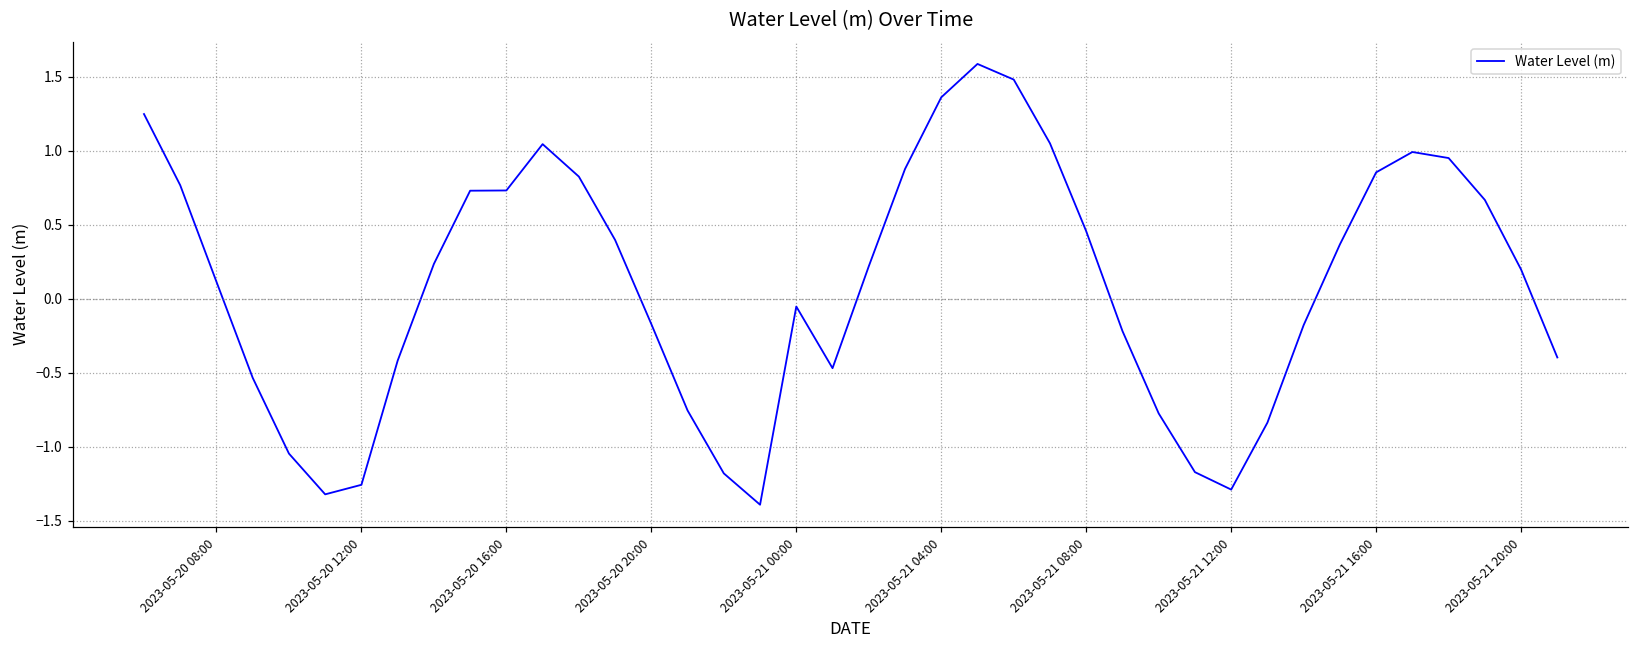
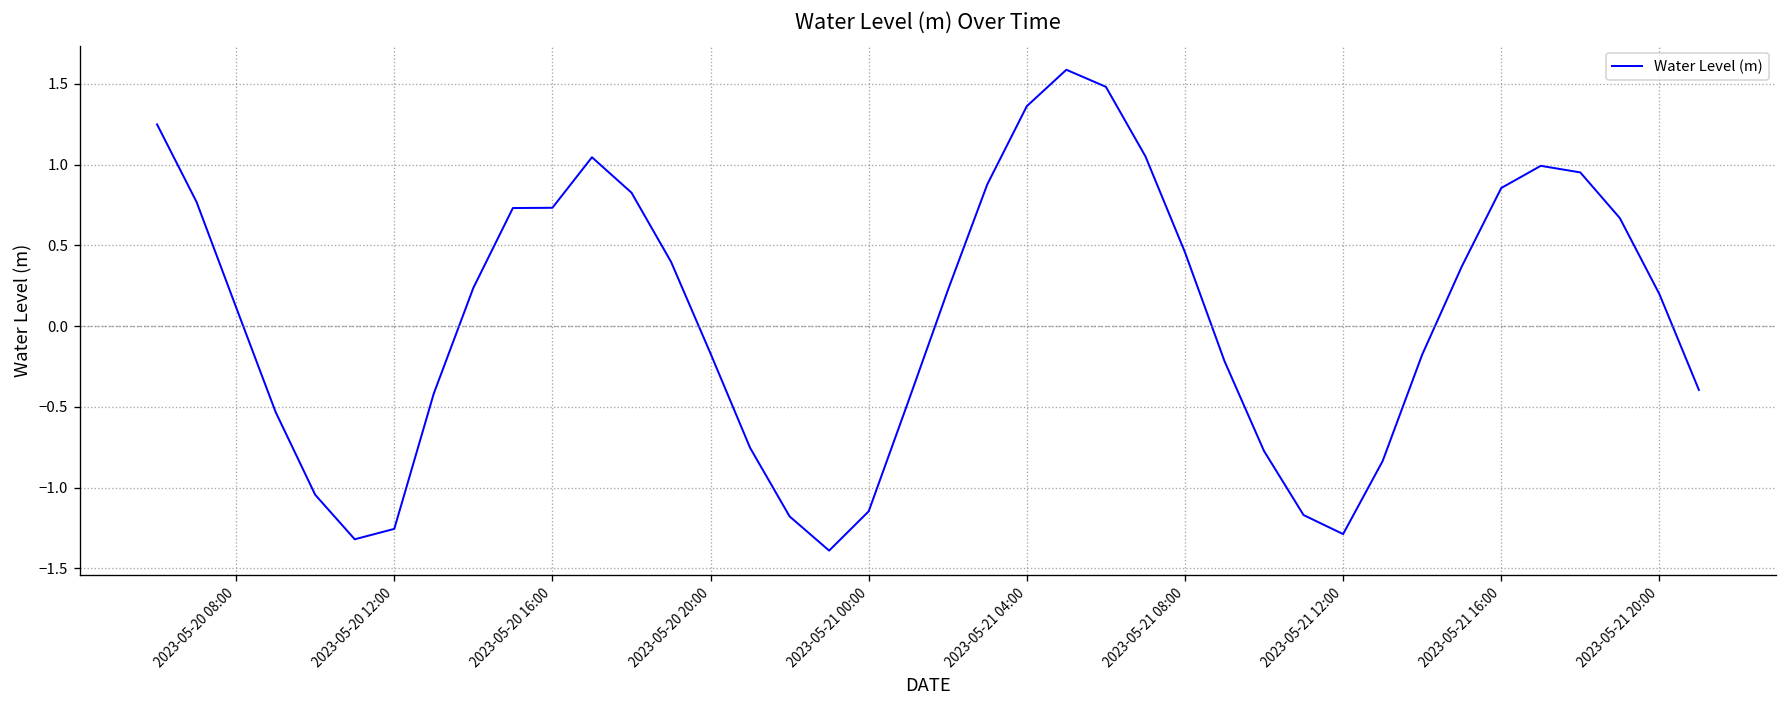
2023-05-21 00:00: -0.05 -> -1.15
